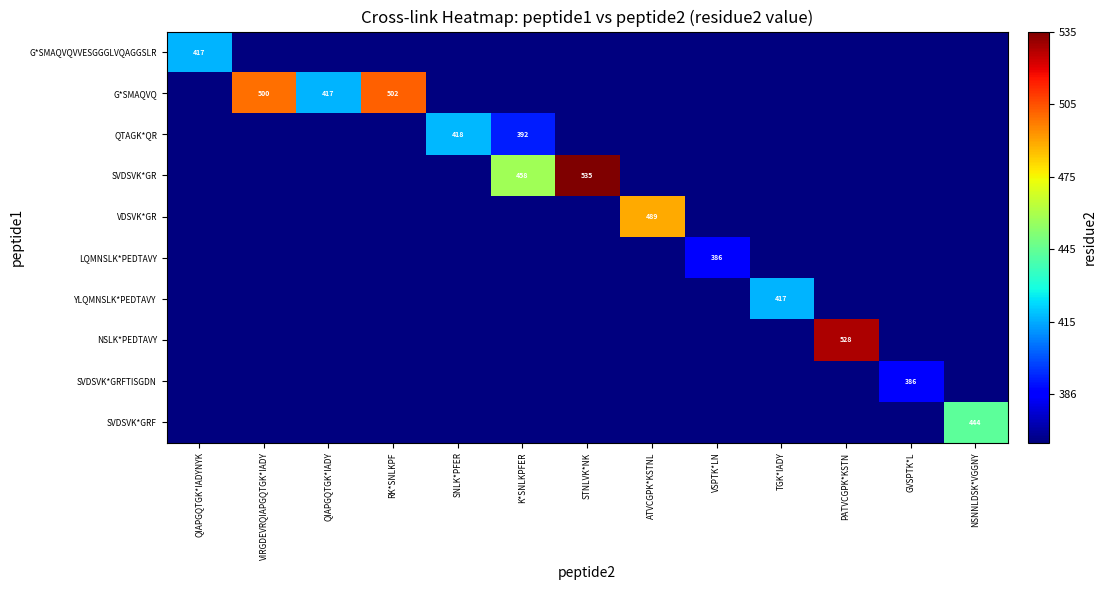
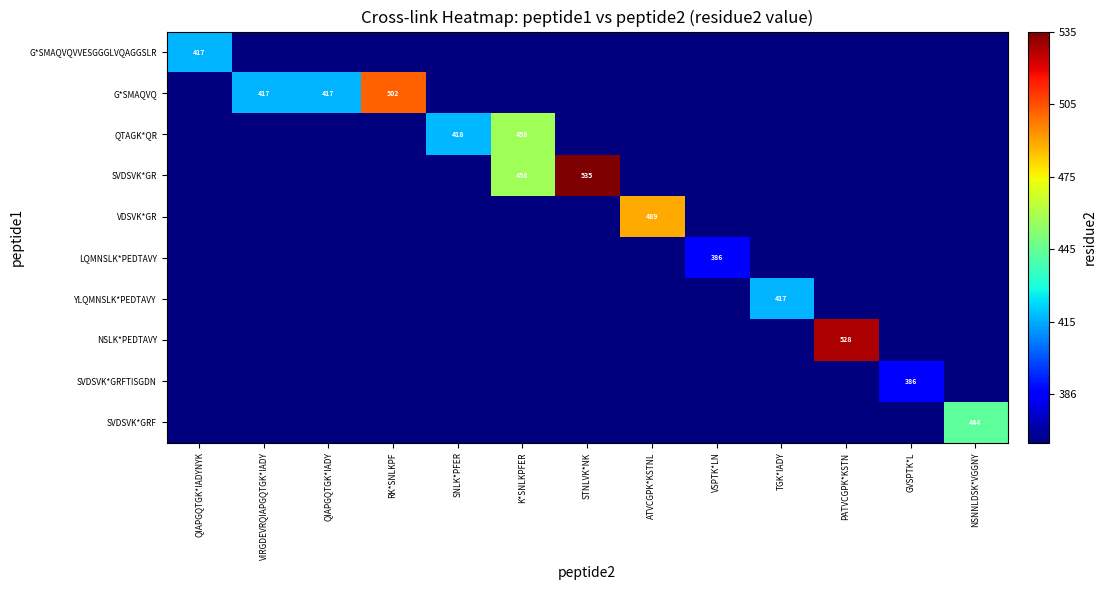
G*SMAQVQ, VIRGDEVRQIAPGQTGK*IADY: 500 -> 417
QTAGK*QR, K*SNLKPFER: 392 -> 458
